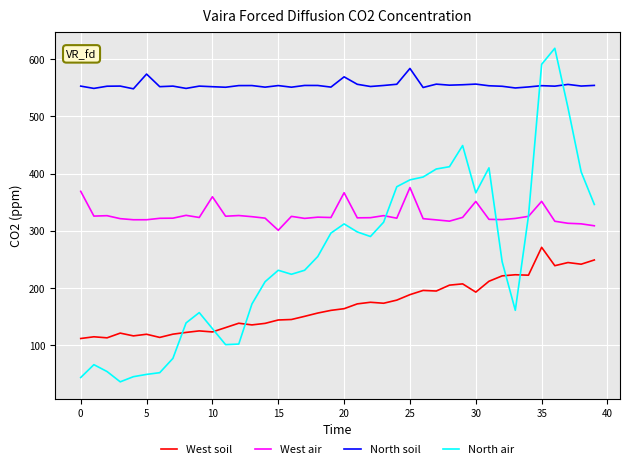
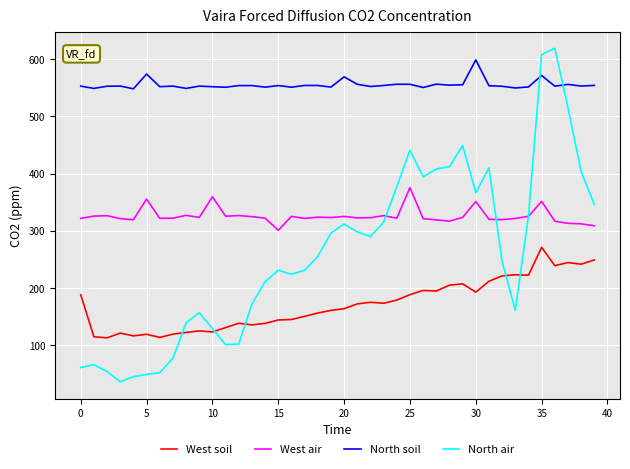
West soil, 0: 110 -> 190
West air, 0: 370 -> 320
North air, 0: 40 -> 60
West air, 5: 320 -> 360
West air, 20: 370 -> 330
North soil, 25: 580 -> 560
North air, 25: 390 -> 440
North soil, 30: 560 -> 600
North soil, 35: 550 -> 570
North air, 35: 590 -> 610
